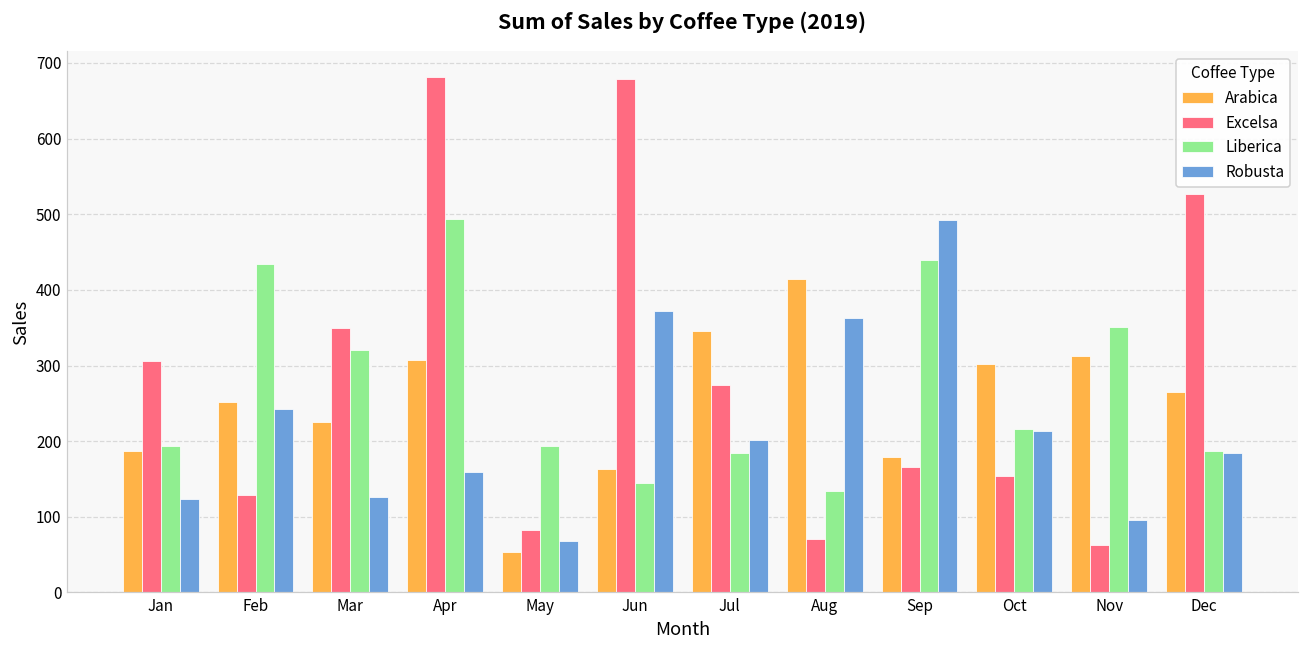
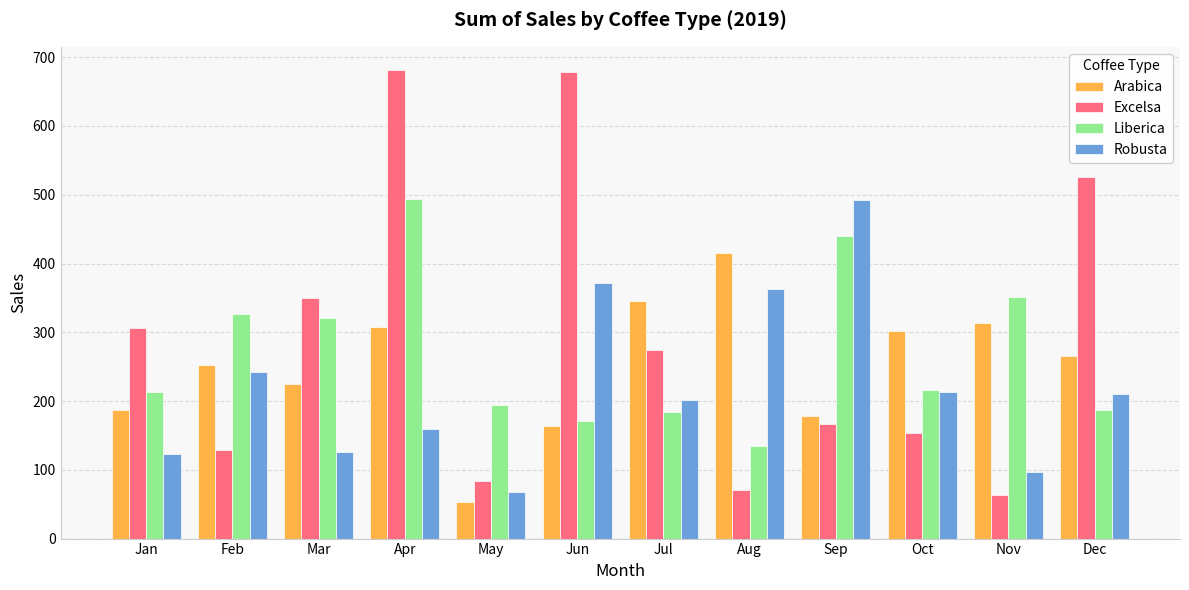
Liberica, Jan: 190 -> 210
Liberica, Feb: 430 -> 330
Liberica, Jun: 140 -> 170
Robusta, Dec: 180 -> 210
